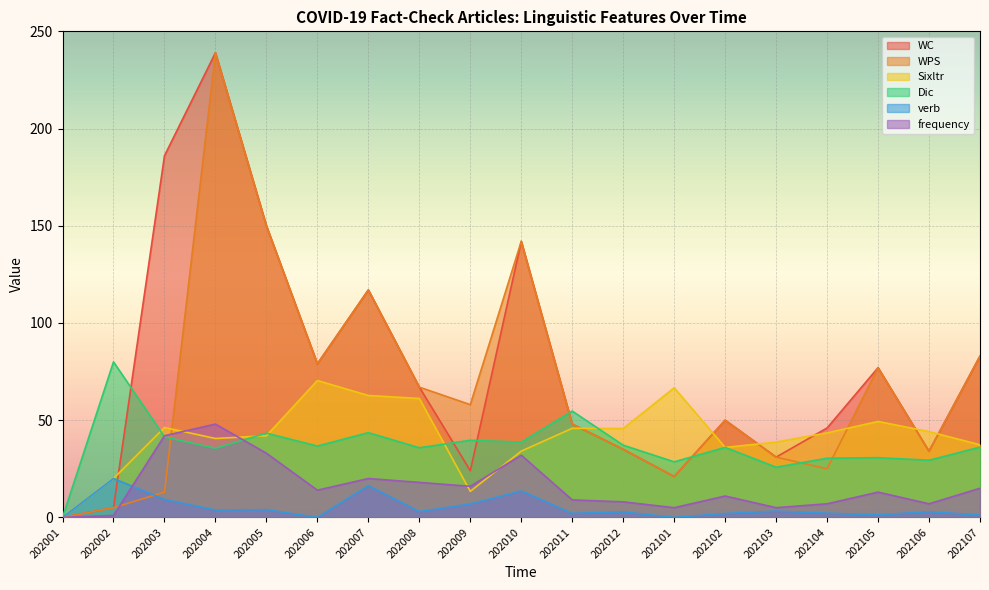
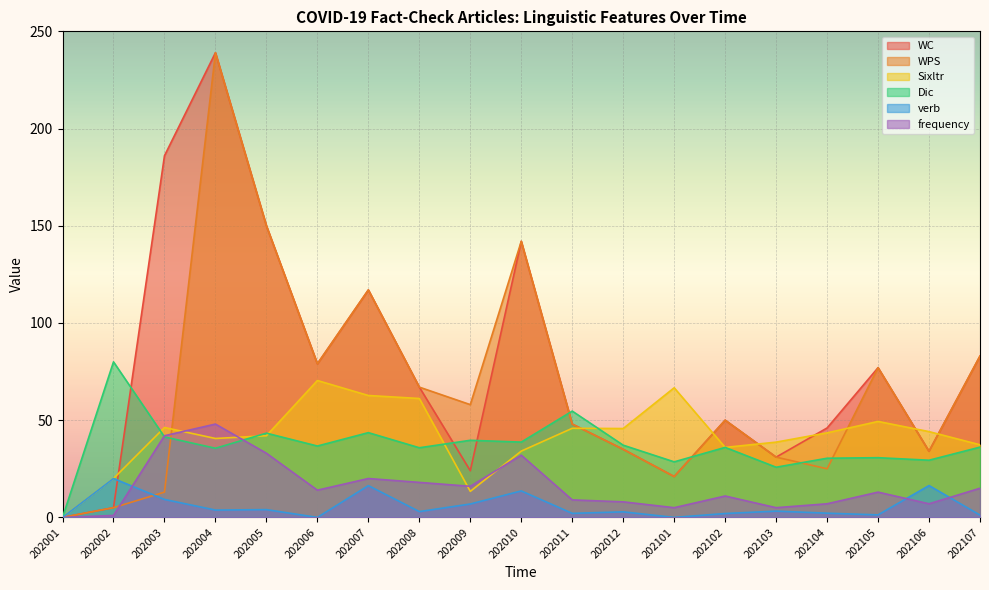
verb, 202106: 3 -> 16
